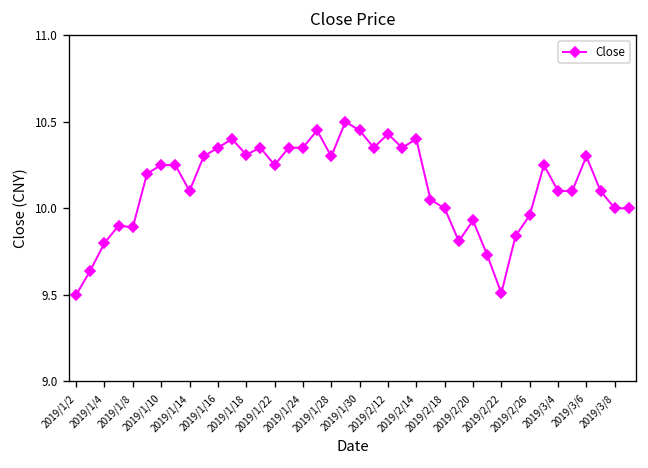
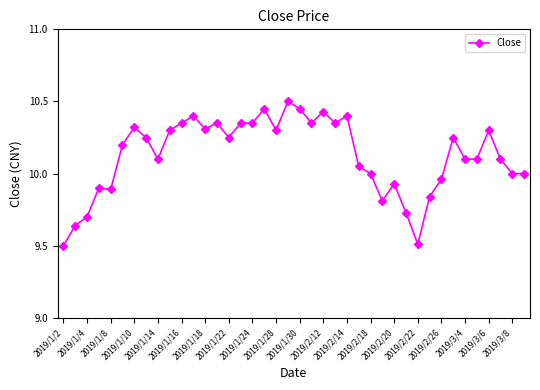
2019/1/4: 9.8 -> 9.7
2019/1/10: 10.25 -> 10.32
